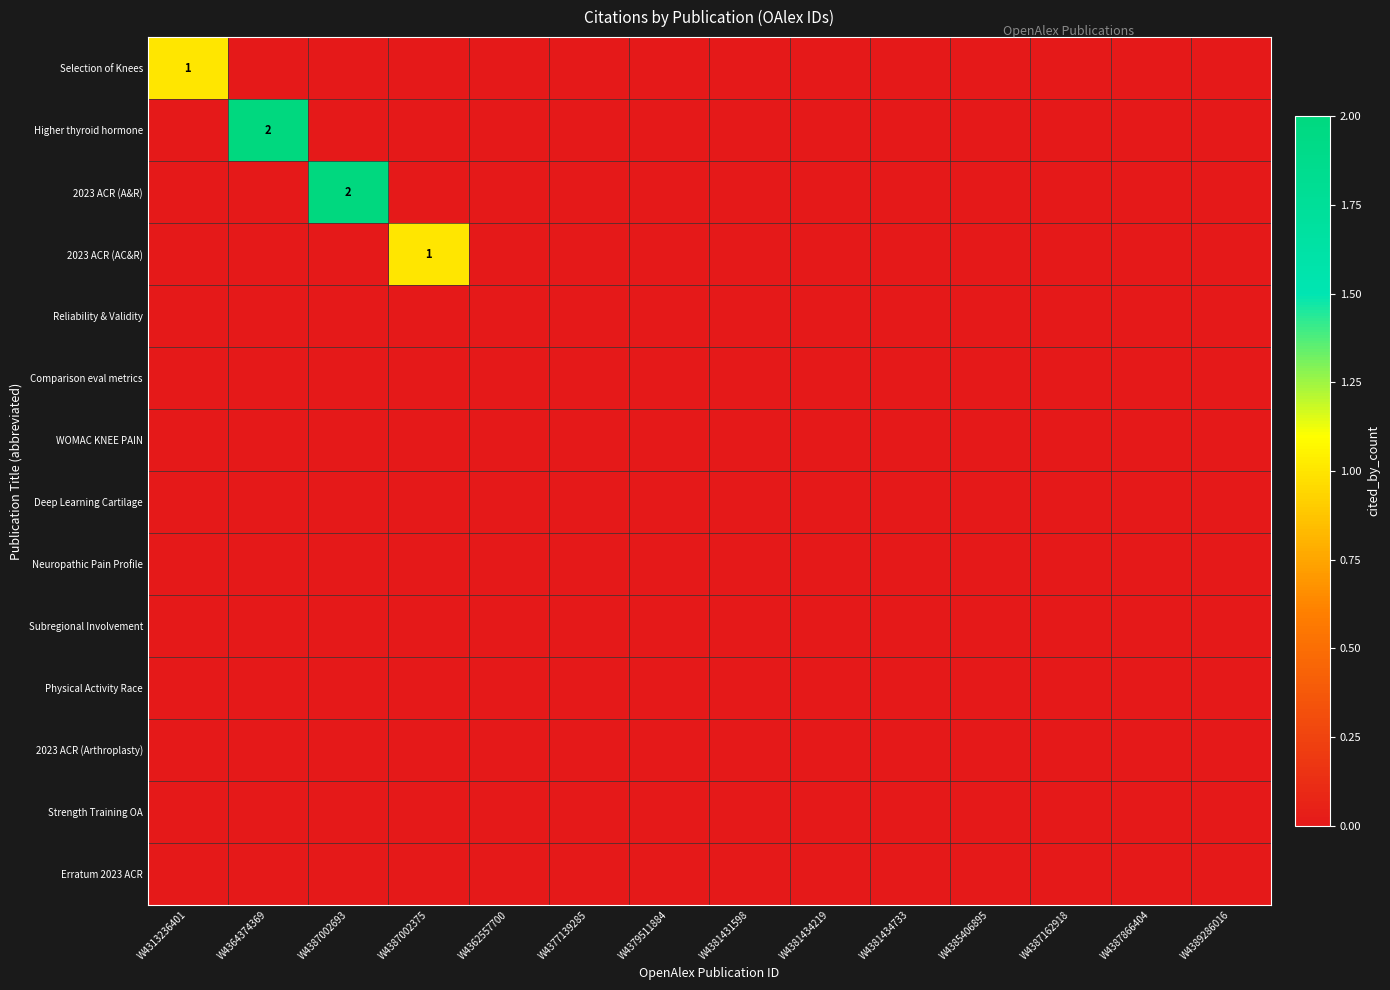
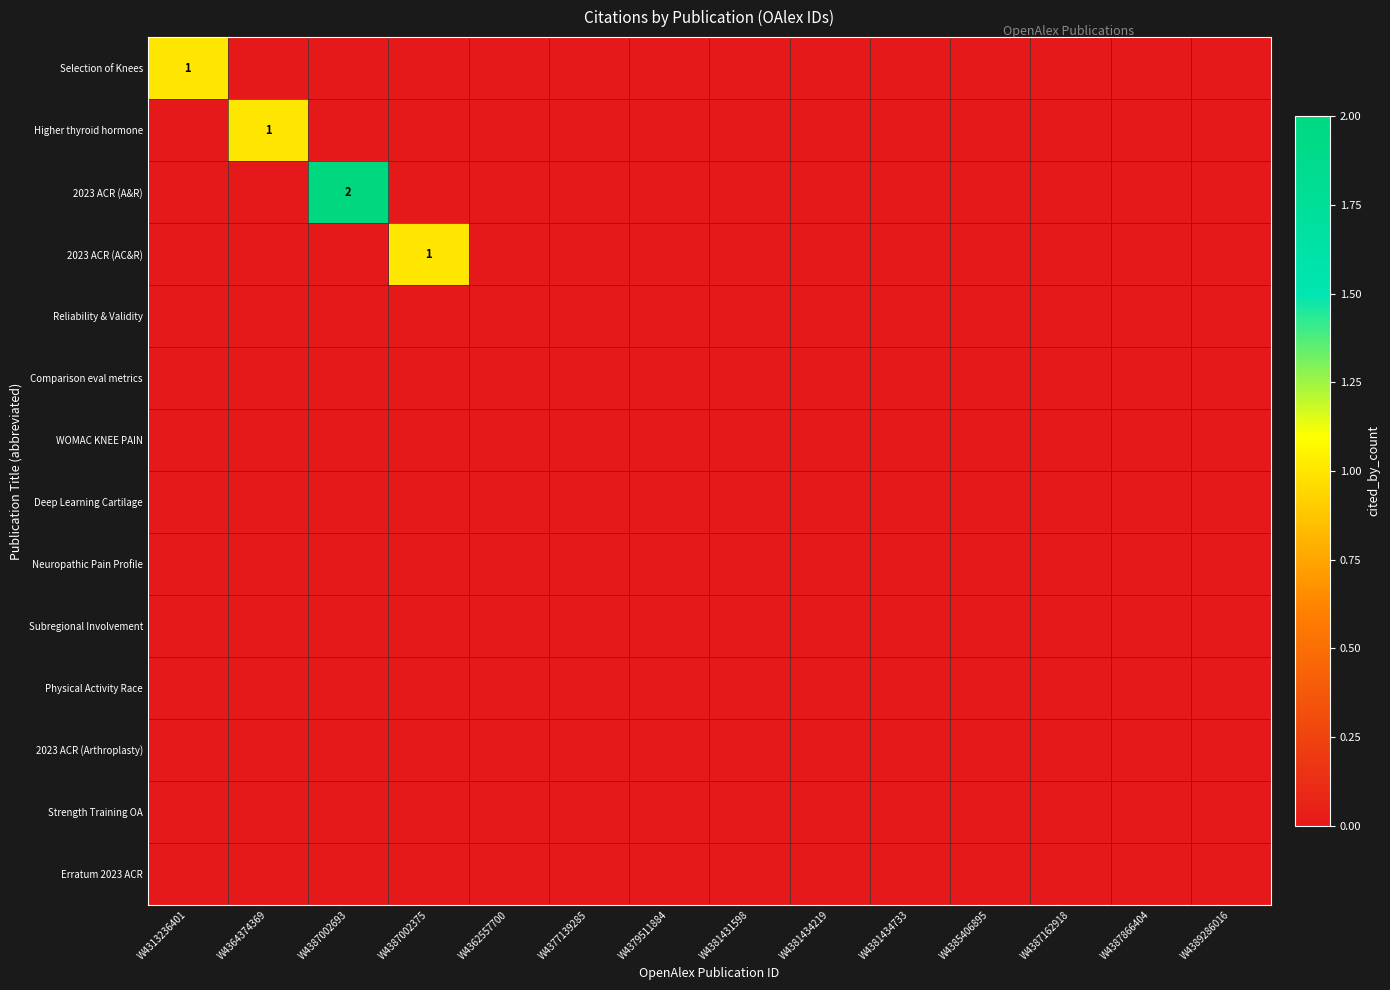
Higher thyroid hormone, W4364374369: 2 -> 1
